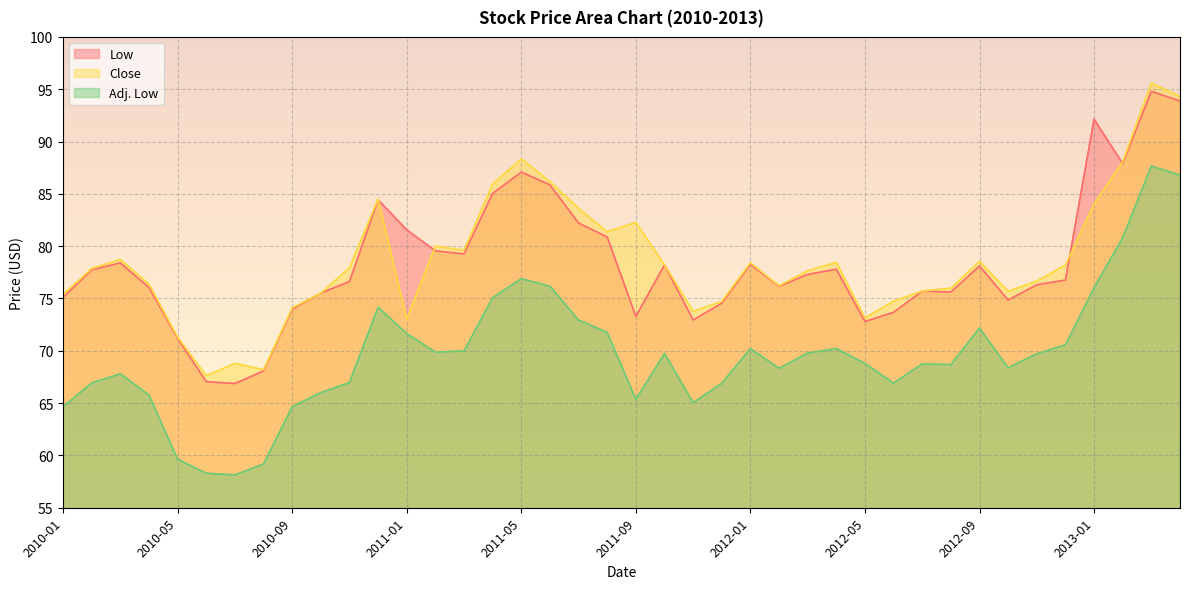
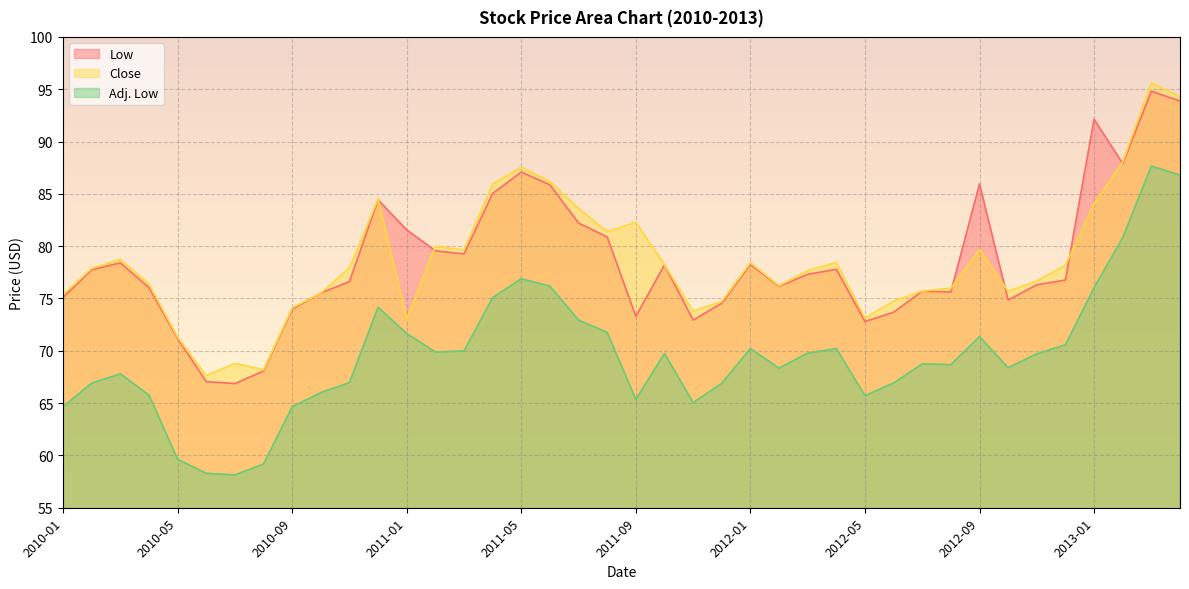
Close, 2011-05: 88.3 -> 87.6
Adj. Low, 2012-05: 68.8 -> 65.7
Low, 2012-09: 78.1 -> 86.0
Close, 2012-09: 78.6 -> 79.7
Adj. Low, 2012-09: 72.2 -> 71.4
